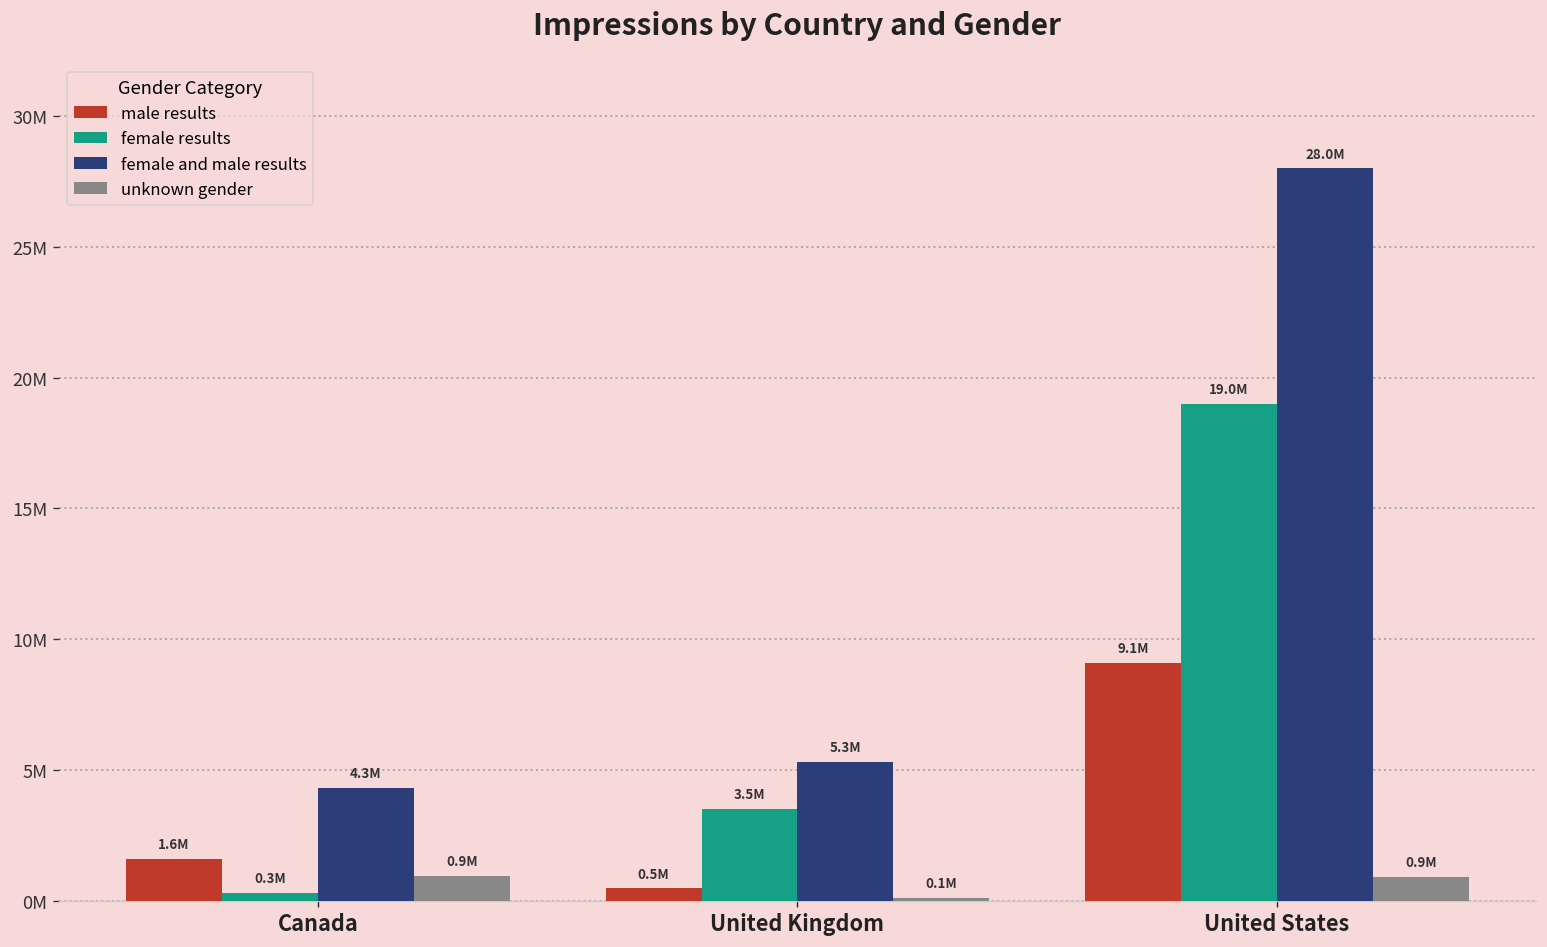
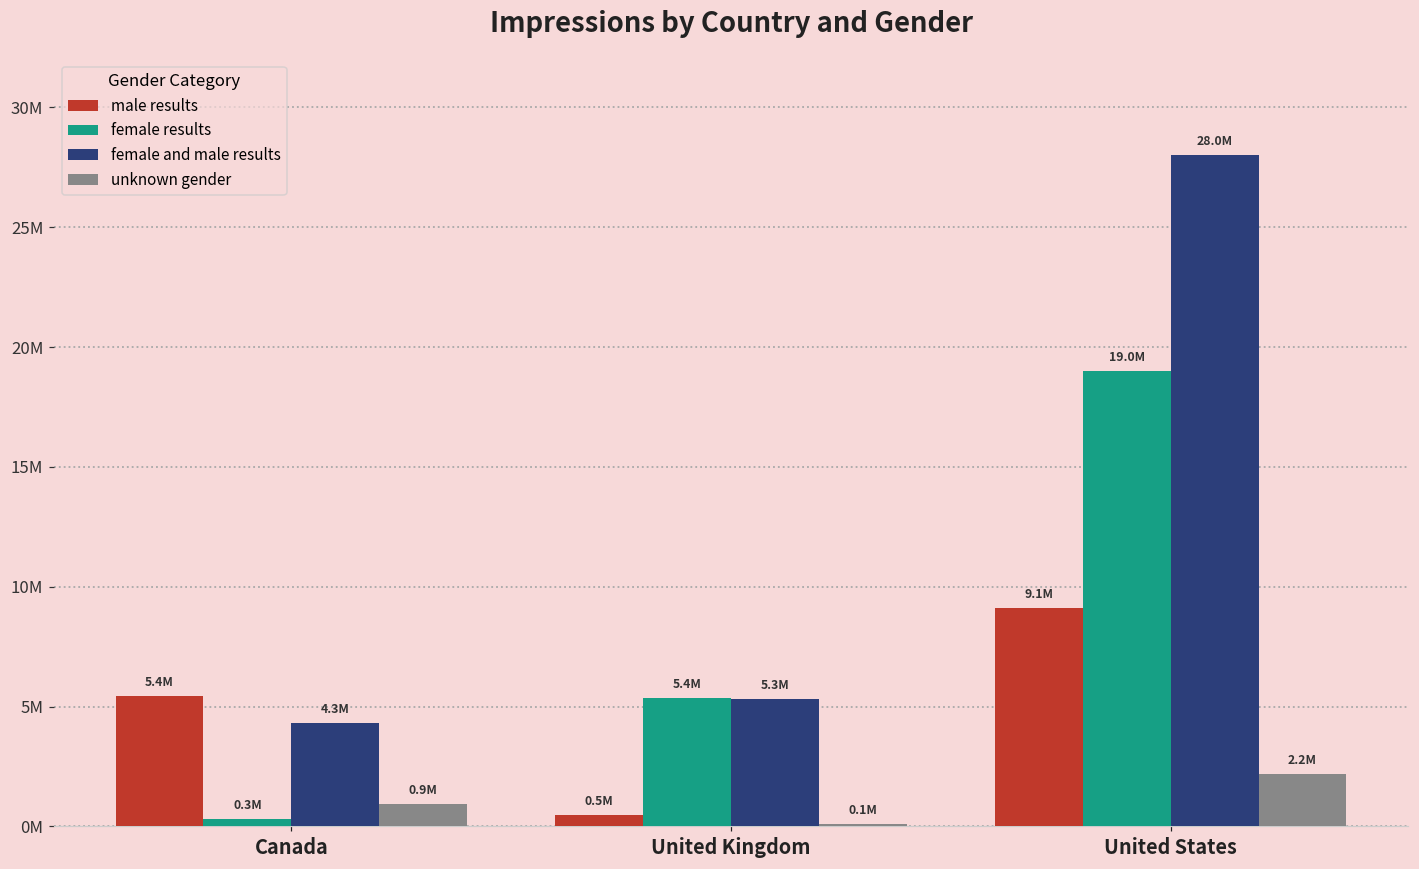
male results, Canada: 1.6M -> 5.4M
female results, United Kingdom: 3.5M -> 5.4M
unknown gender, United States: 0.9M -> 2.2M
